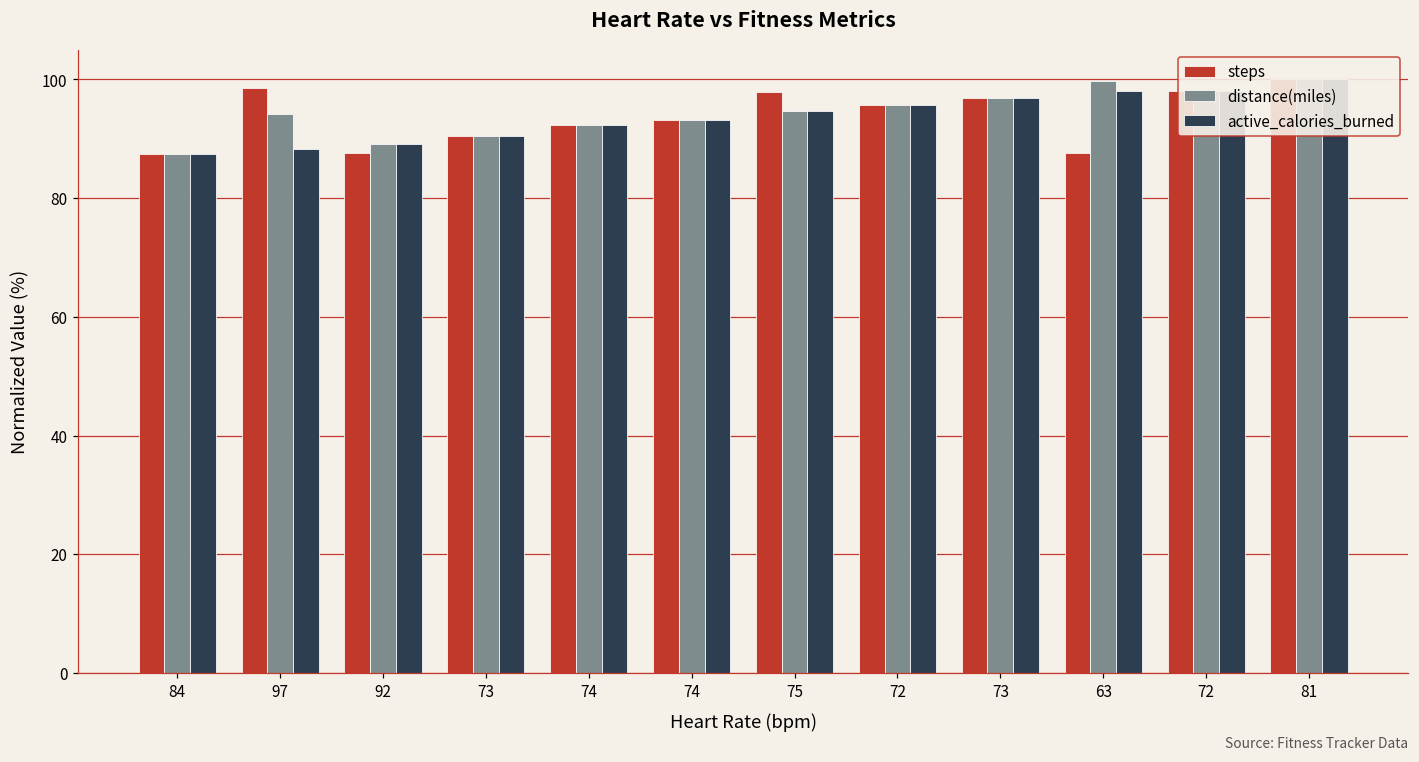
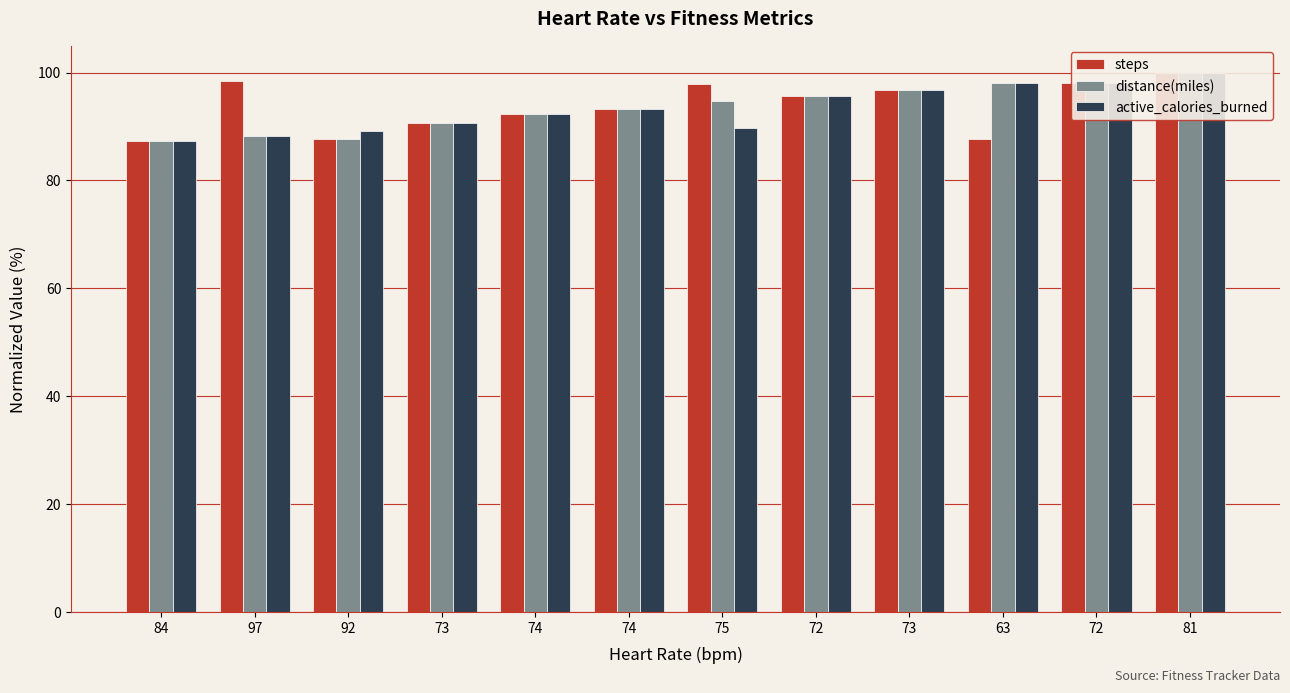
distance(miles), 97: 94 -> 88
distance(miles), 92: 89 -> 88
active_calories_burned, 75: 95 -> 90
distance(miles), 63: 100 -> 98
